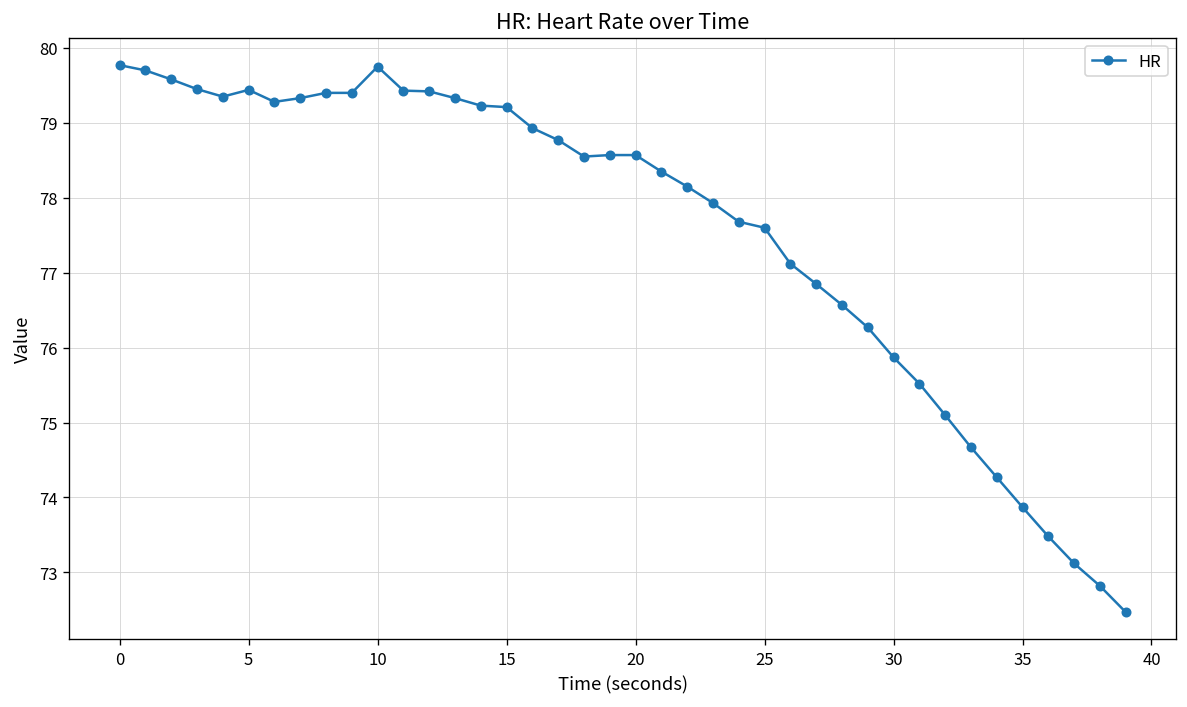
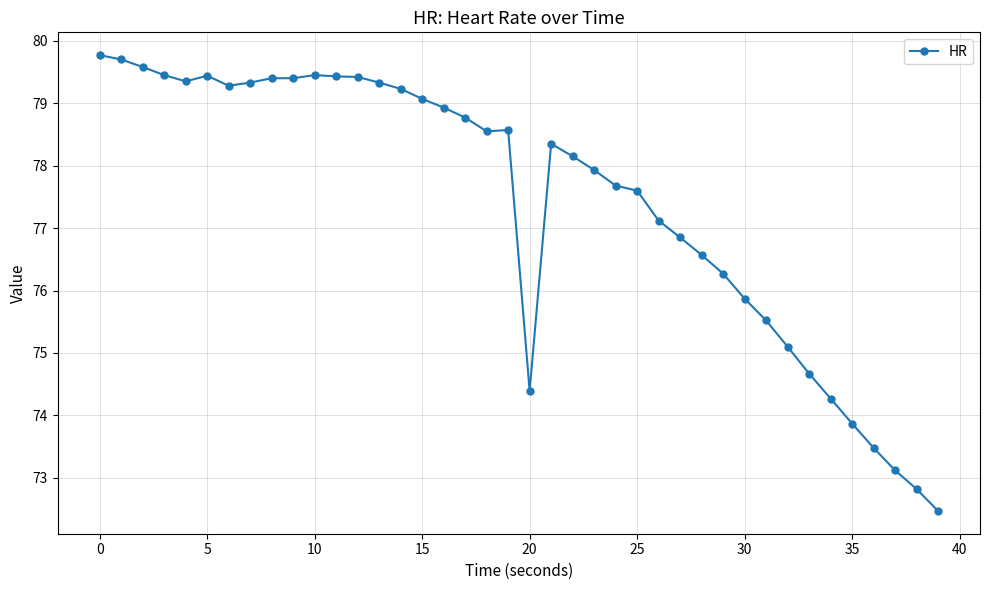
10: 79.8 -> 79.5
15: 79.2 -> 79.1
20: 78.6 -> 74.4
